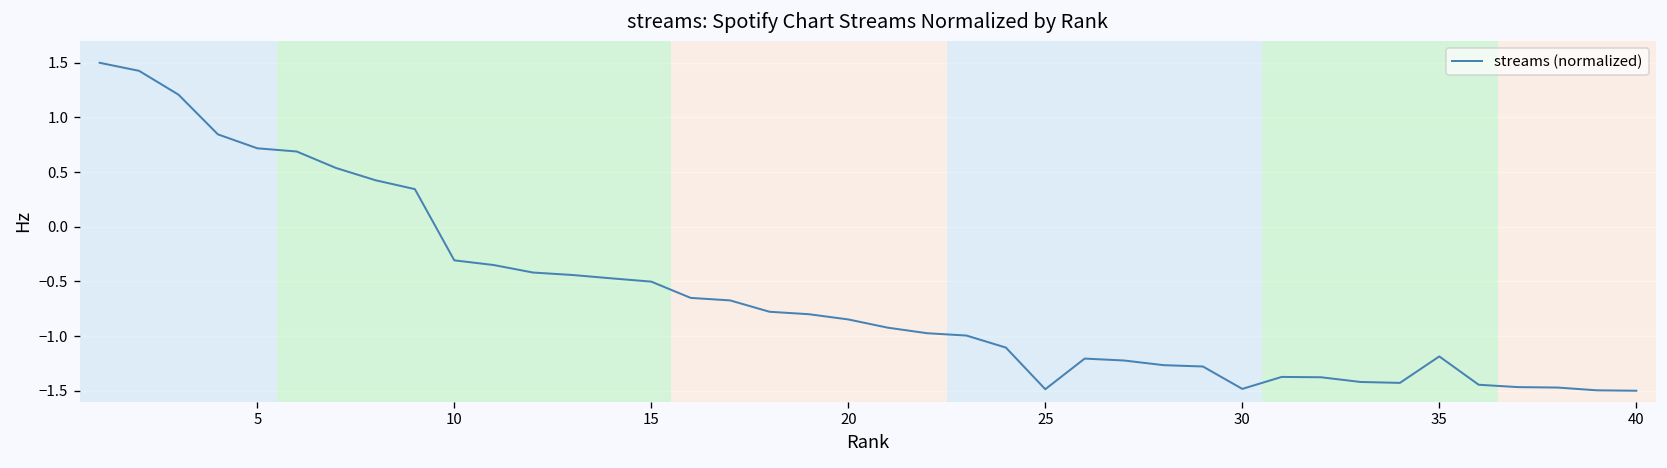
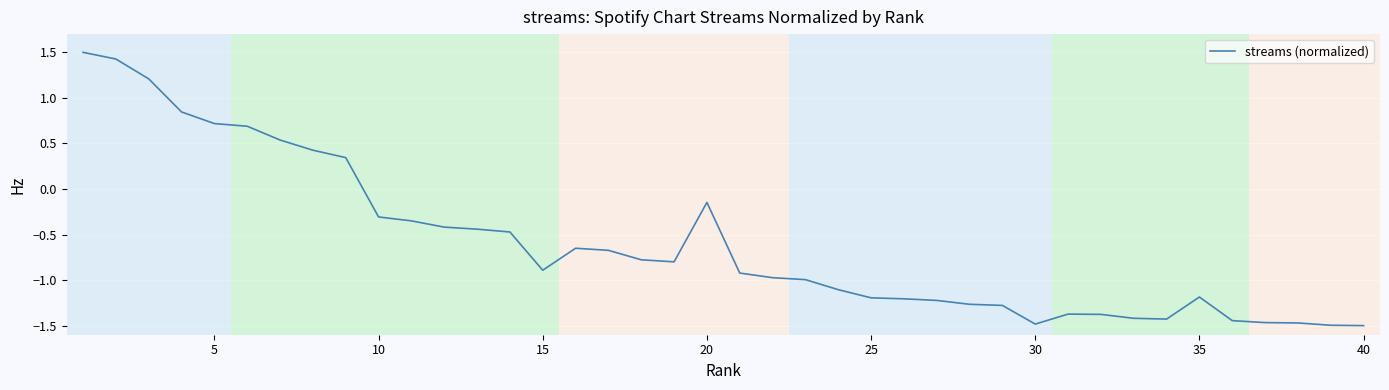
15: -0.5 -> -0.9
20: -0.8 -> -0.1
25: -1.5 -> -1.2
